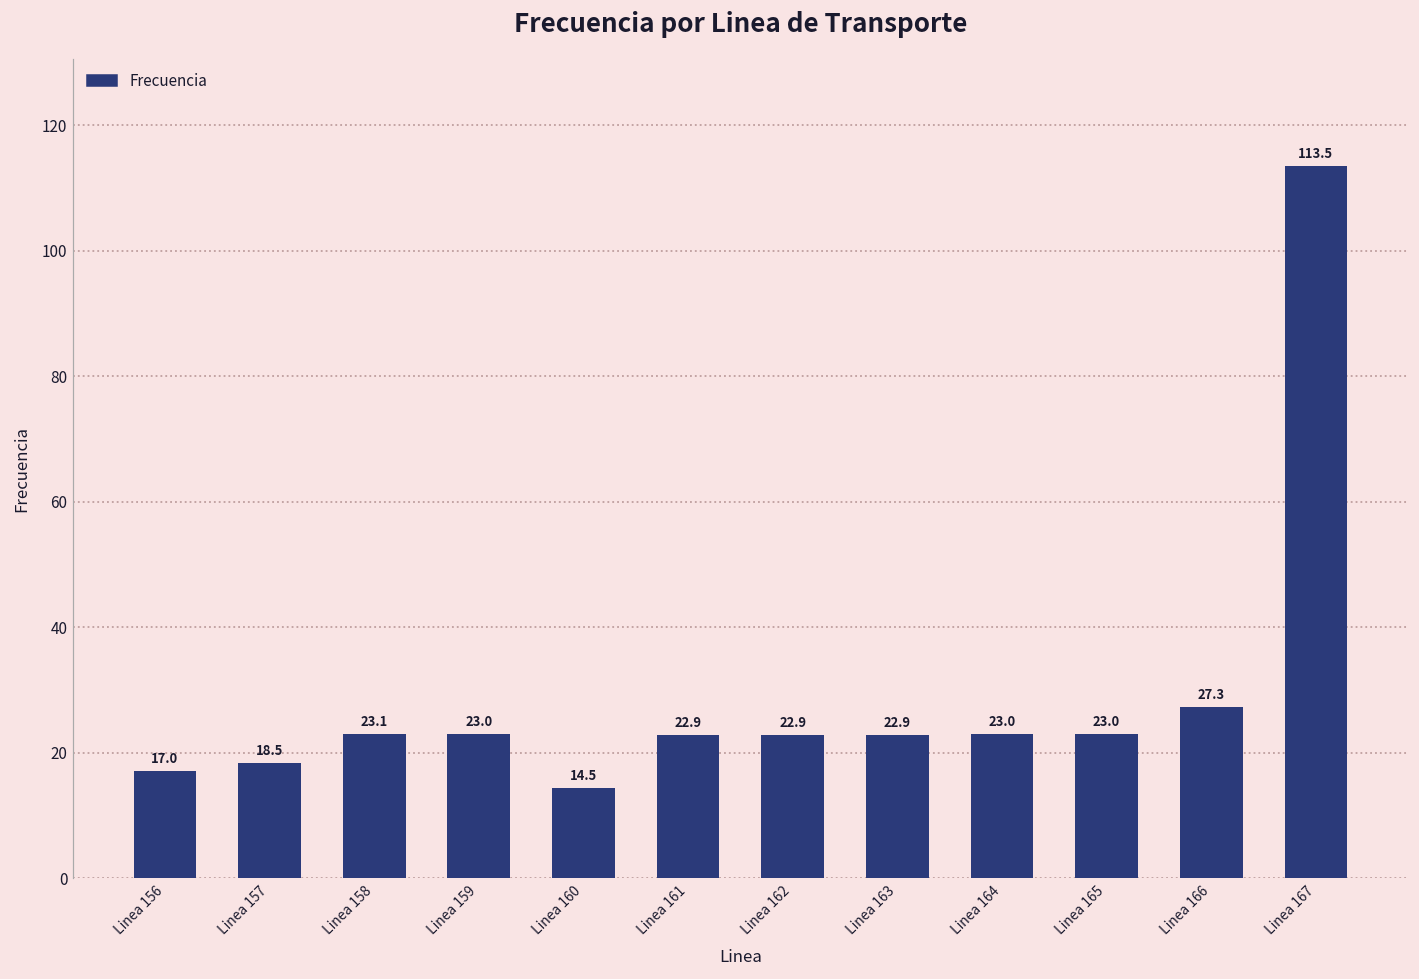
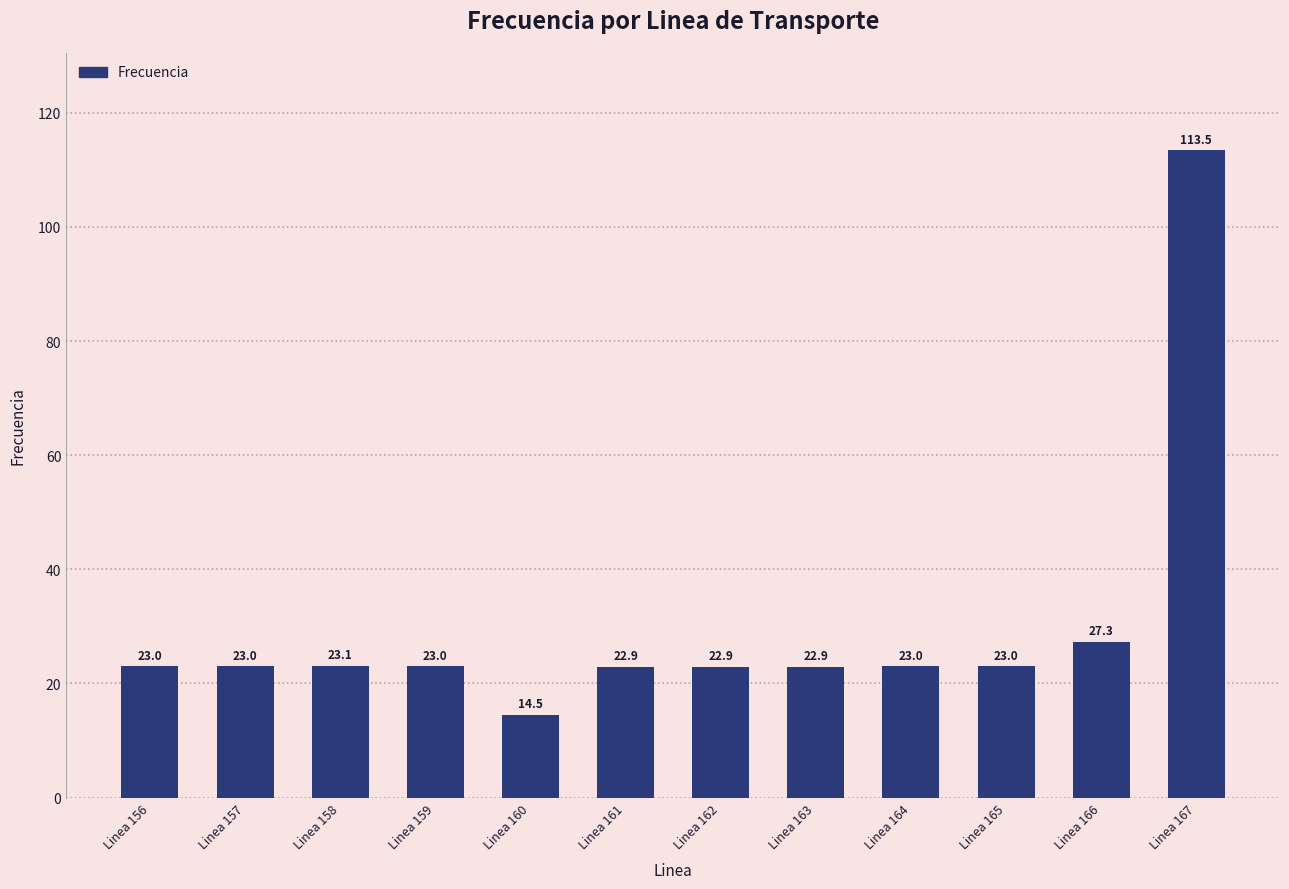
Linea 156: 17.0 -> 23.0
Linea 157: 18.5 -> 23.0
